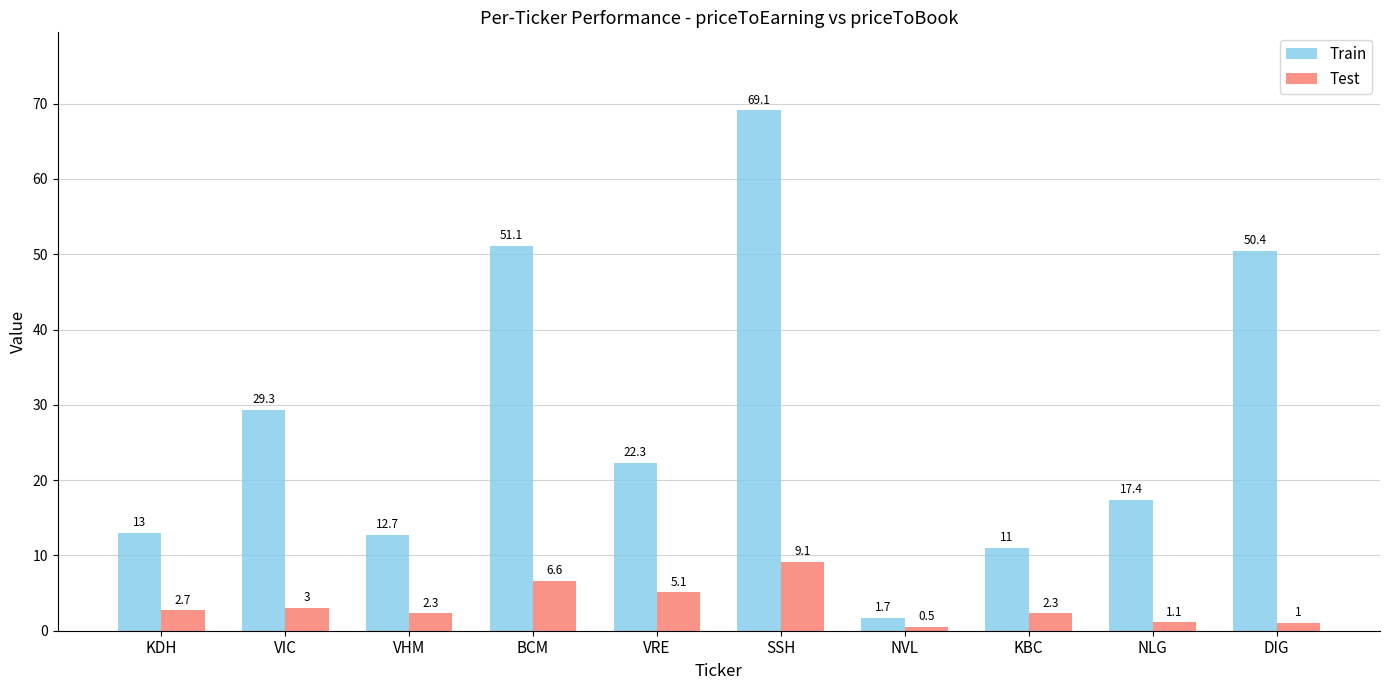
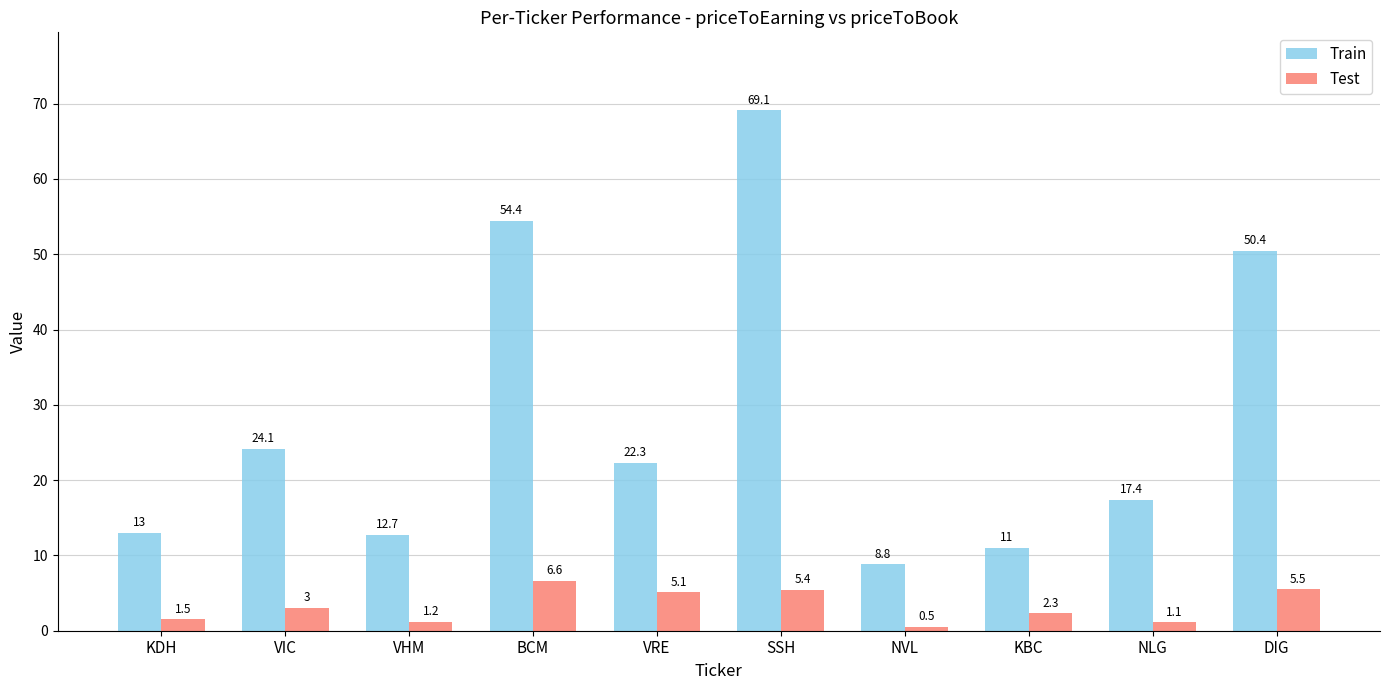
Test, KDH: 2.7 -> 1.5
Train, VIC: 29.3 -> 24.1
Test, VHM: 2.3 -> 1.2
Train, BCM: 51.1 -> 54.4
Test, SSH: 9.1 -> 5.4
Train, NVL: 1.7 -> 8.8
Test, DIG: 1 -> 5.5
